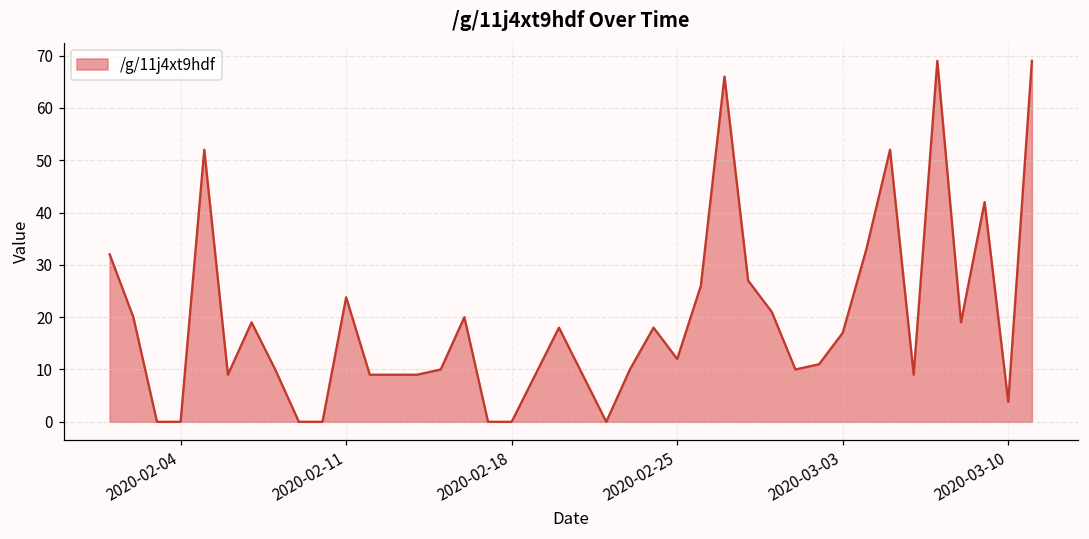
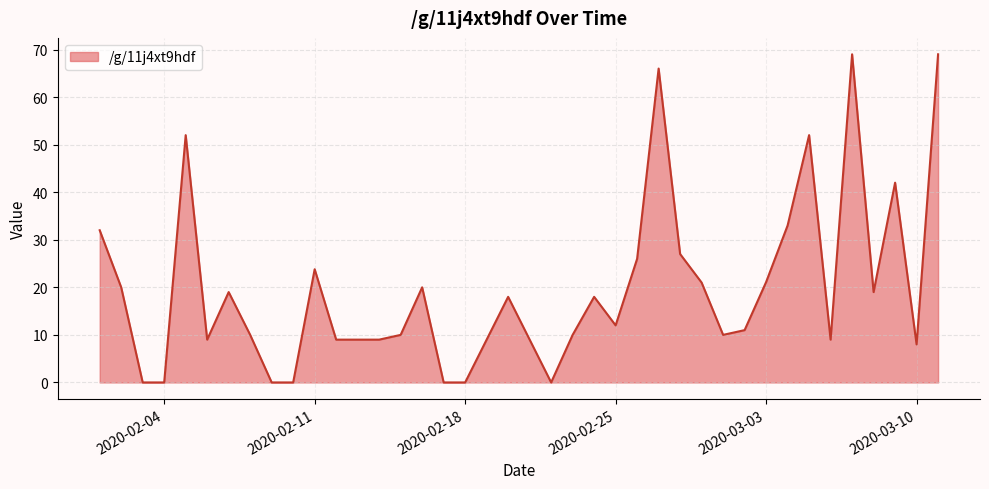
2020-03-03: 17 -> 21
2020-03-10: 4 -> 8
